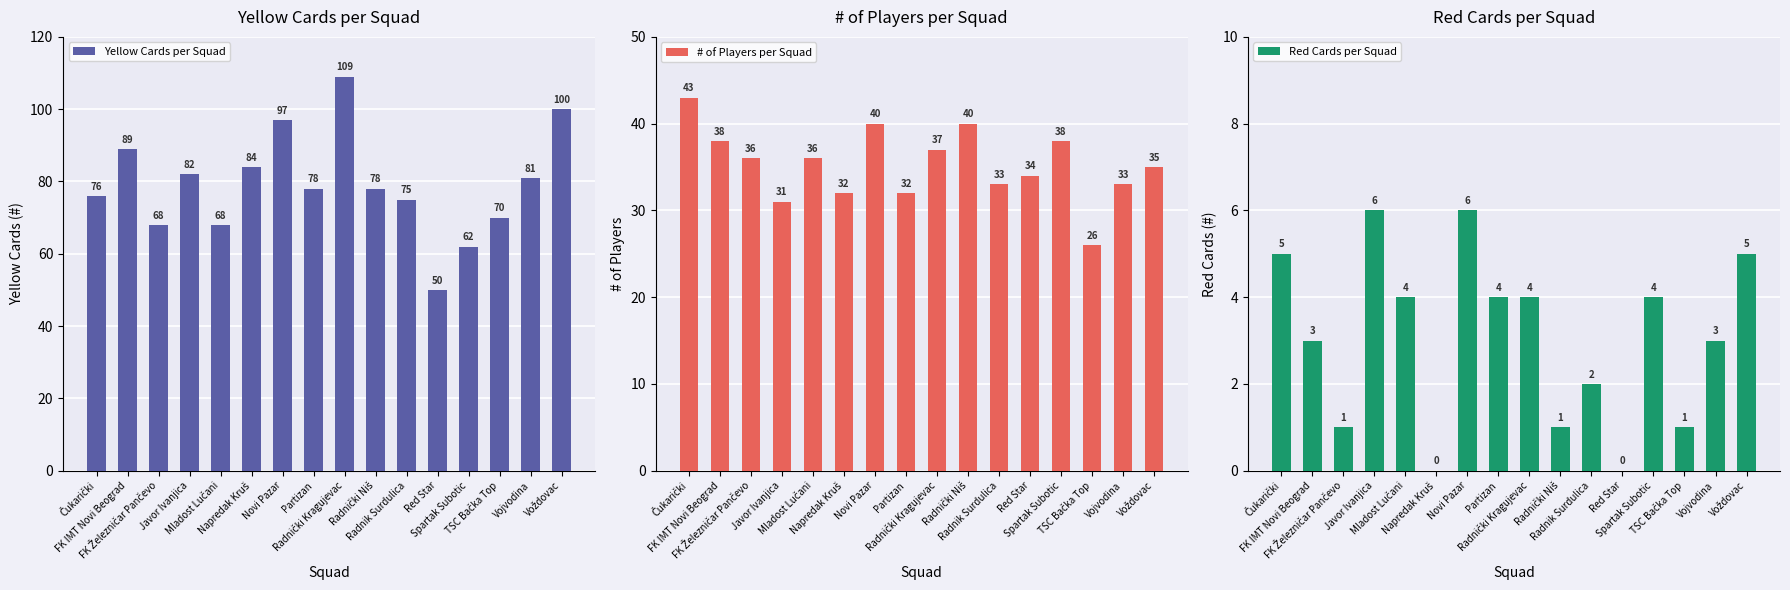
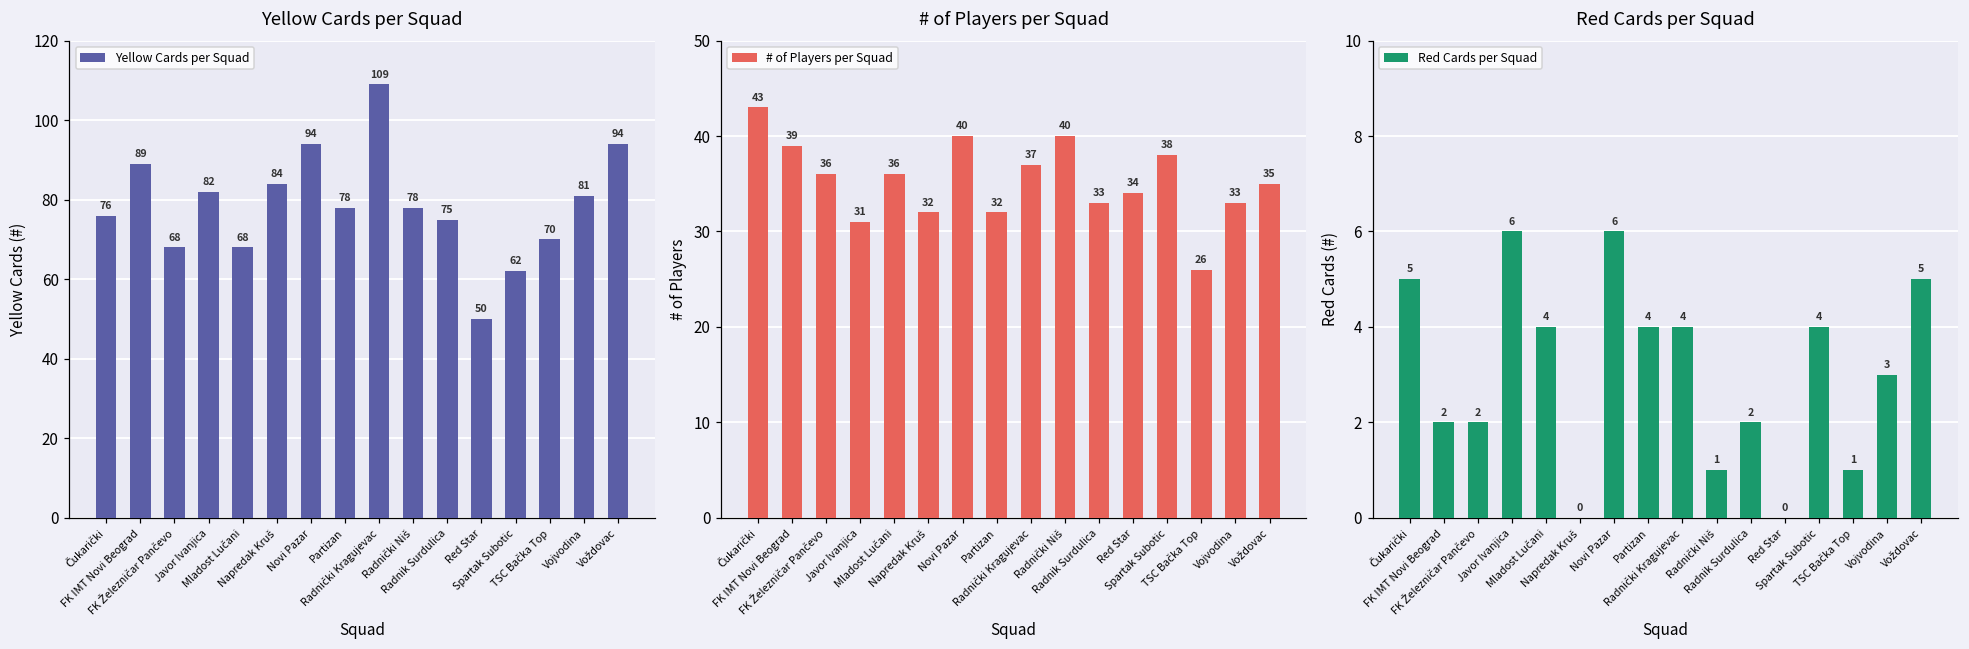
Yellow Cards per Squad, Novi Pazar: 97 -> 94
Yellow Cards per Squad, Voždovac: 100 -> 94
# of Players per Squad, FK IMT Novi Beograd: 38 -> 39
Red Cards per Squad, FK IMT Novi Beograd: 3 -> 2
Red Cards per Squad, FK Železničar Pančevo: 1 -> 2
